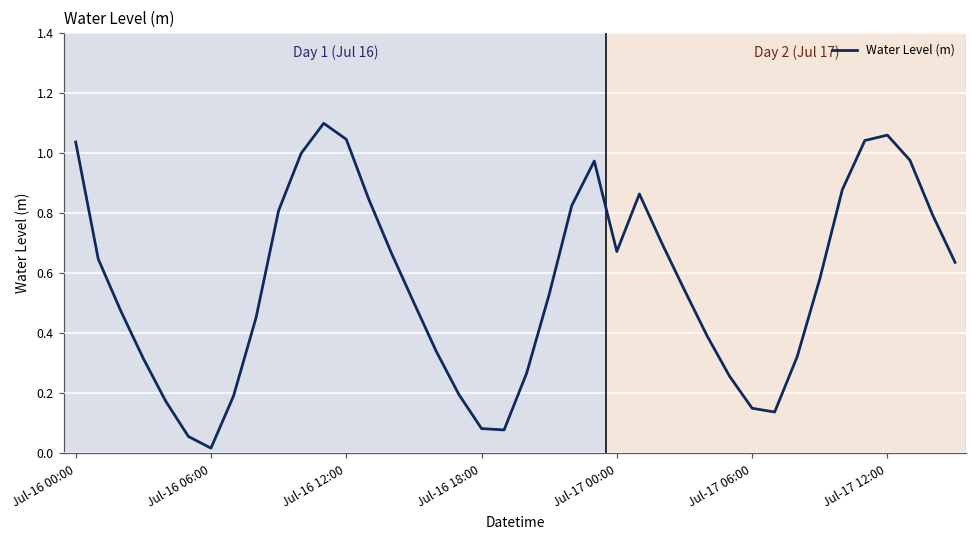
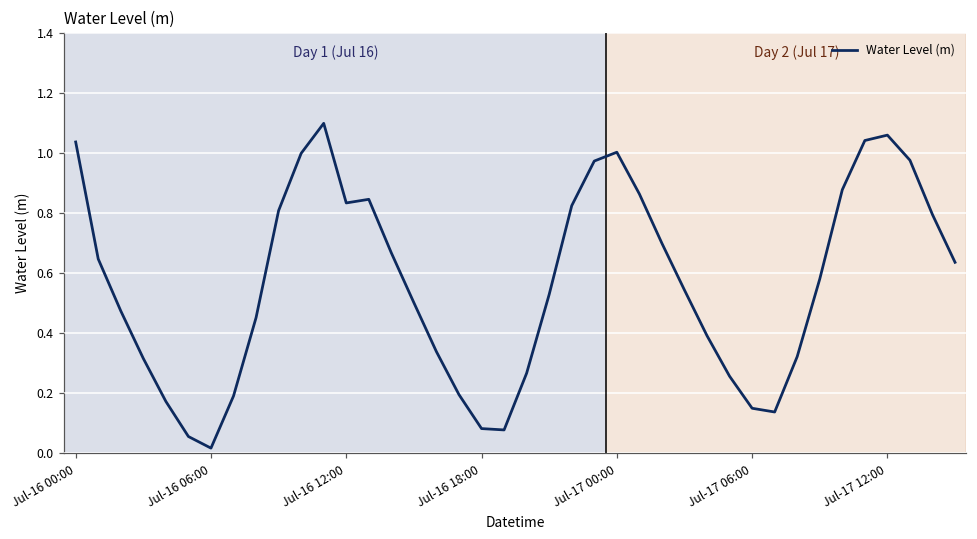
Jul-16 12:00: 1.05 -> 0.83
Jul-17 00:00: 0.67 -> 1.00
